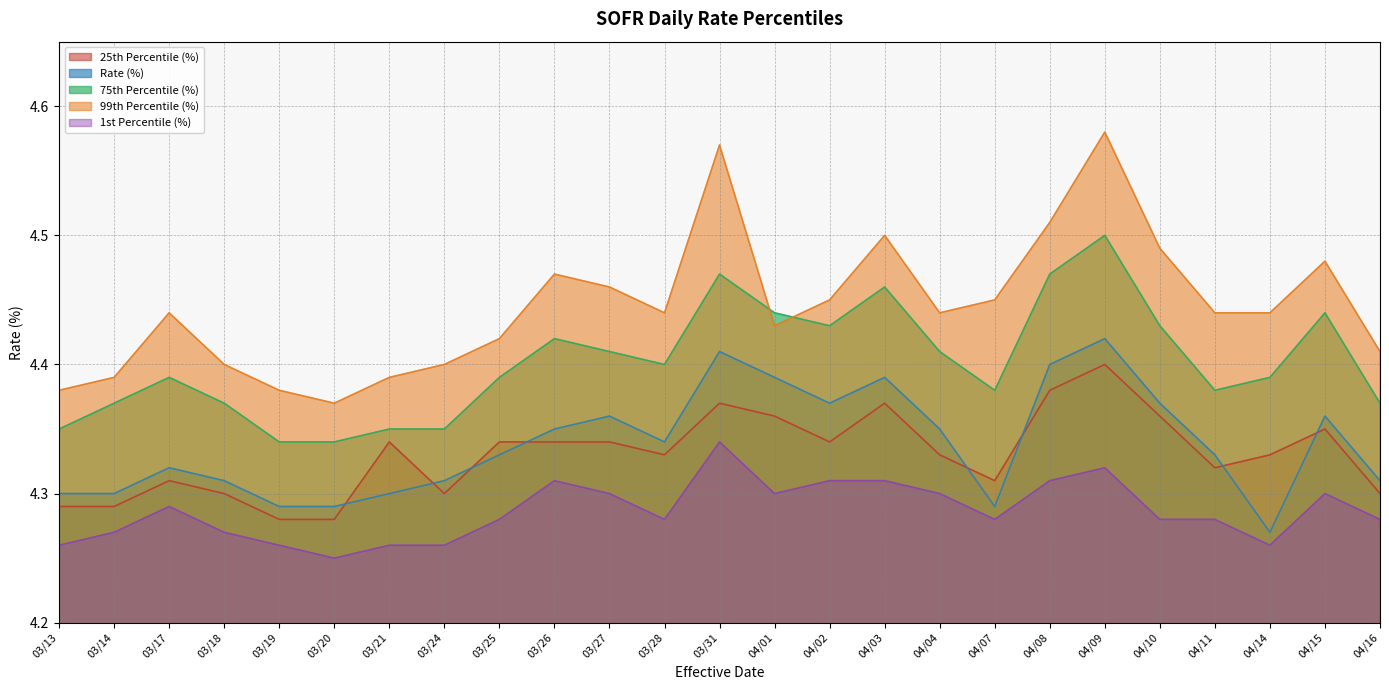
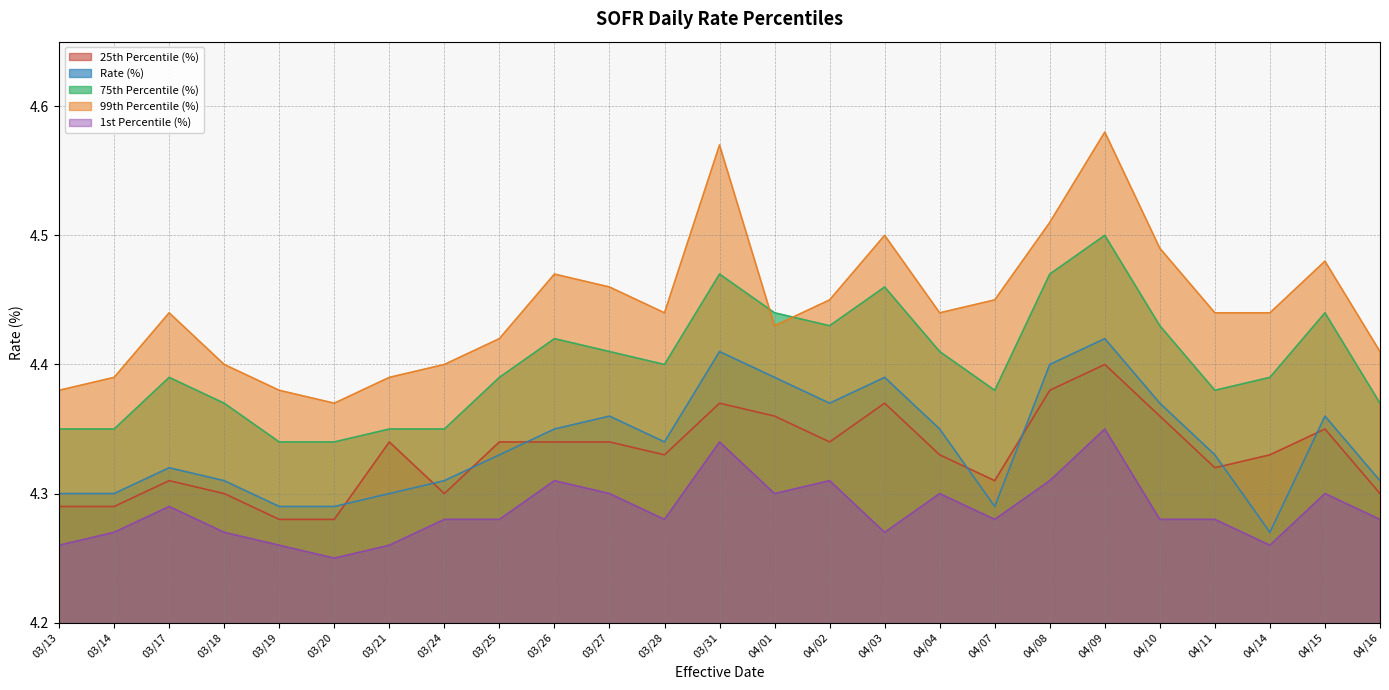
75th Percentile (%), 03/14: 4.37 -> 4.35
1st Percentile (%), 03/24: 4.26 -> 4.28
1st Percentile (%), 04/03: 4.31 -> 4.27
1st Percentile (%), 04/09: 4.32 -> 4.35
